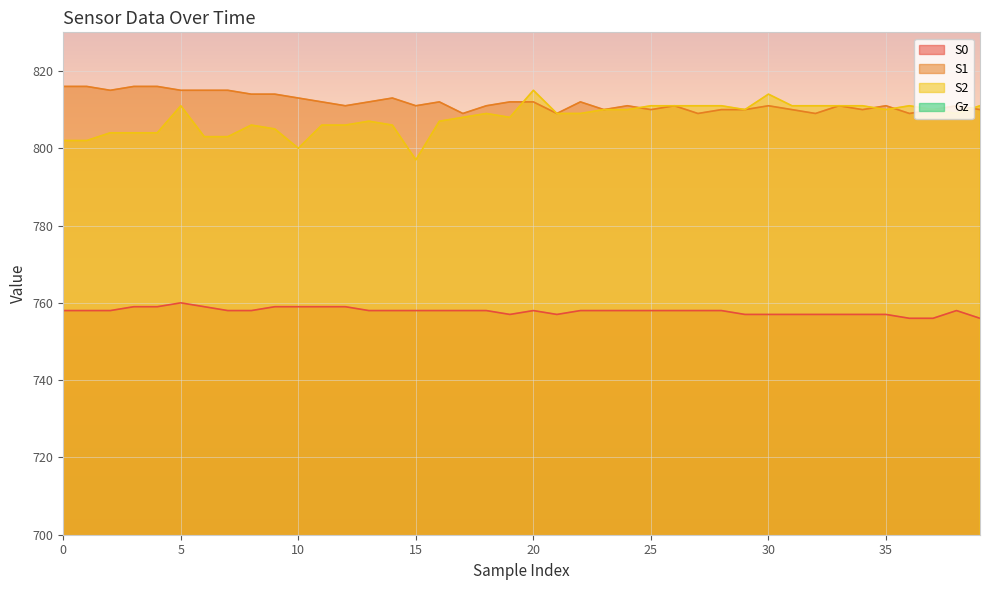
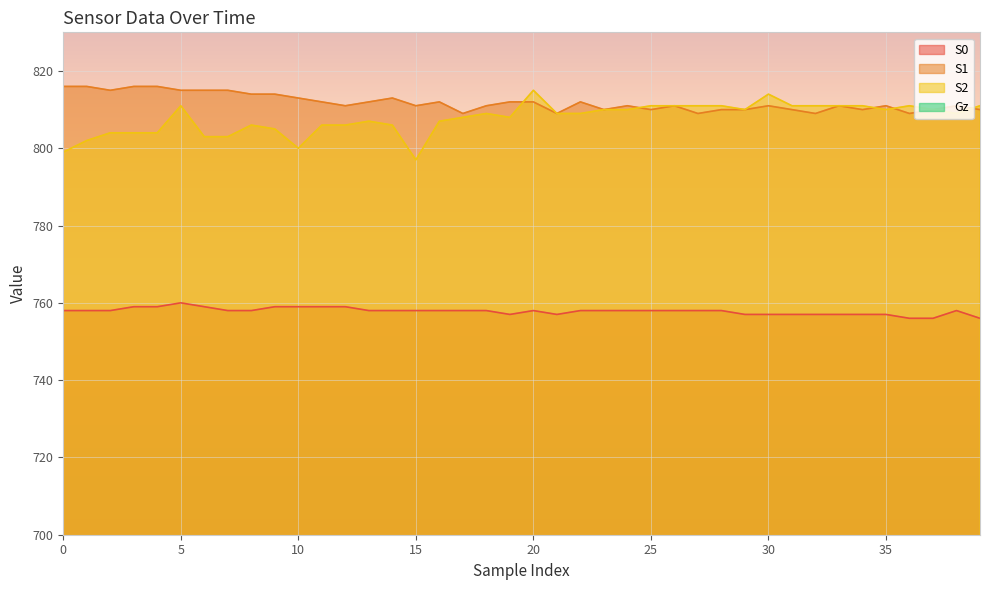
S2, 0: 802 -> 799
